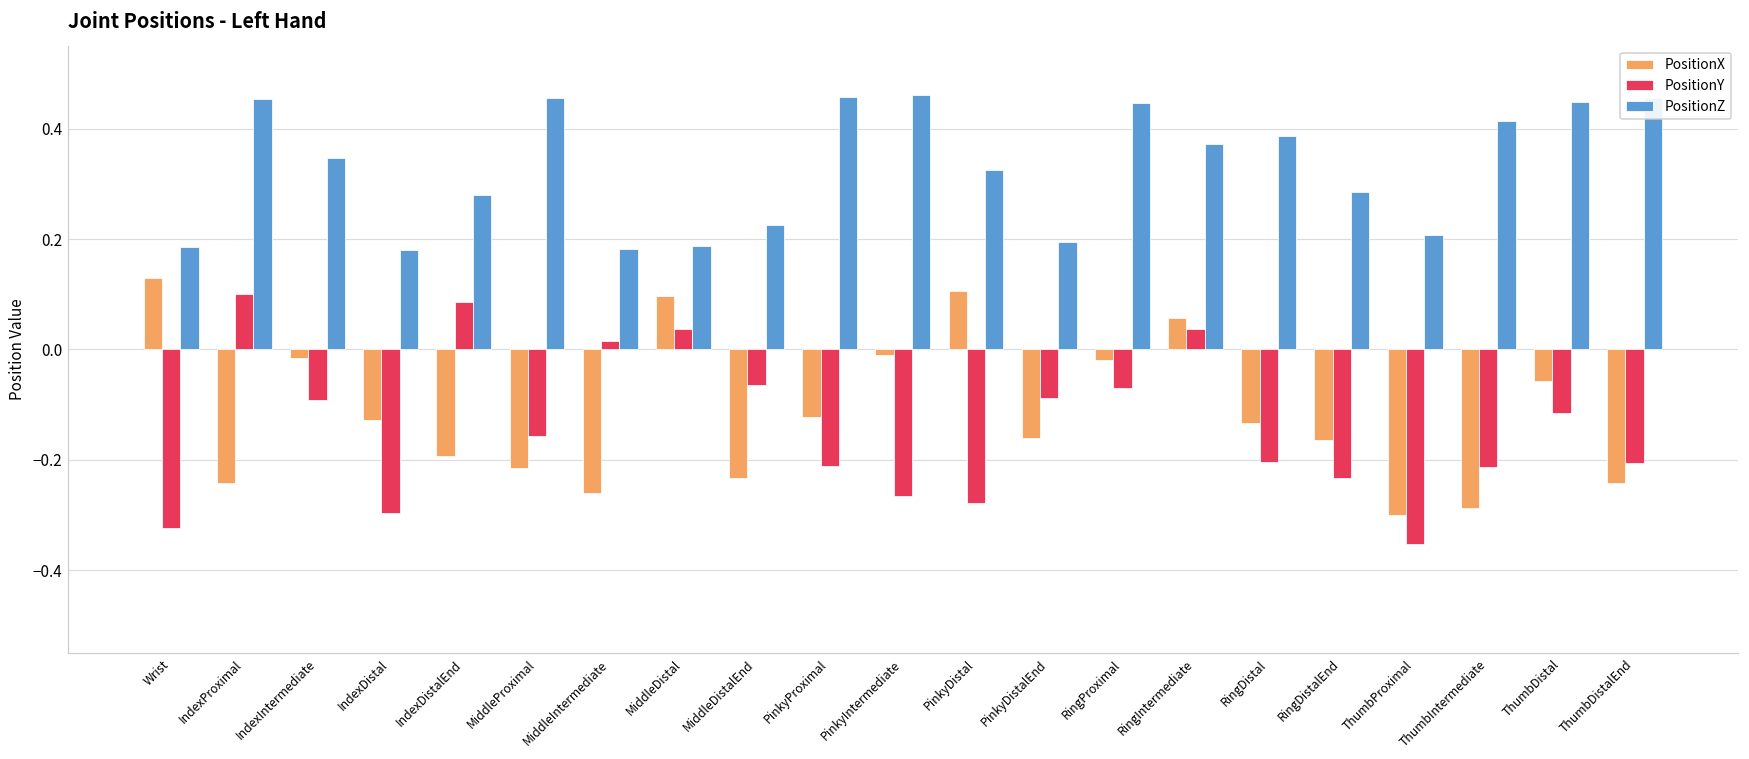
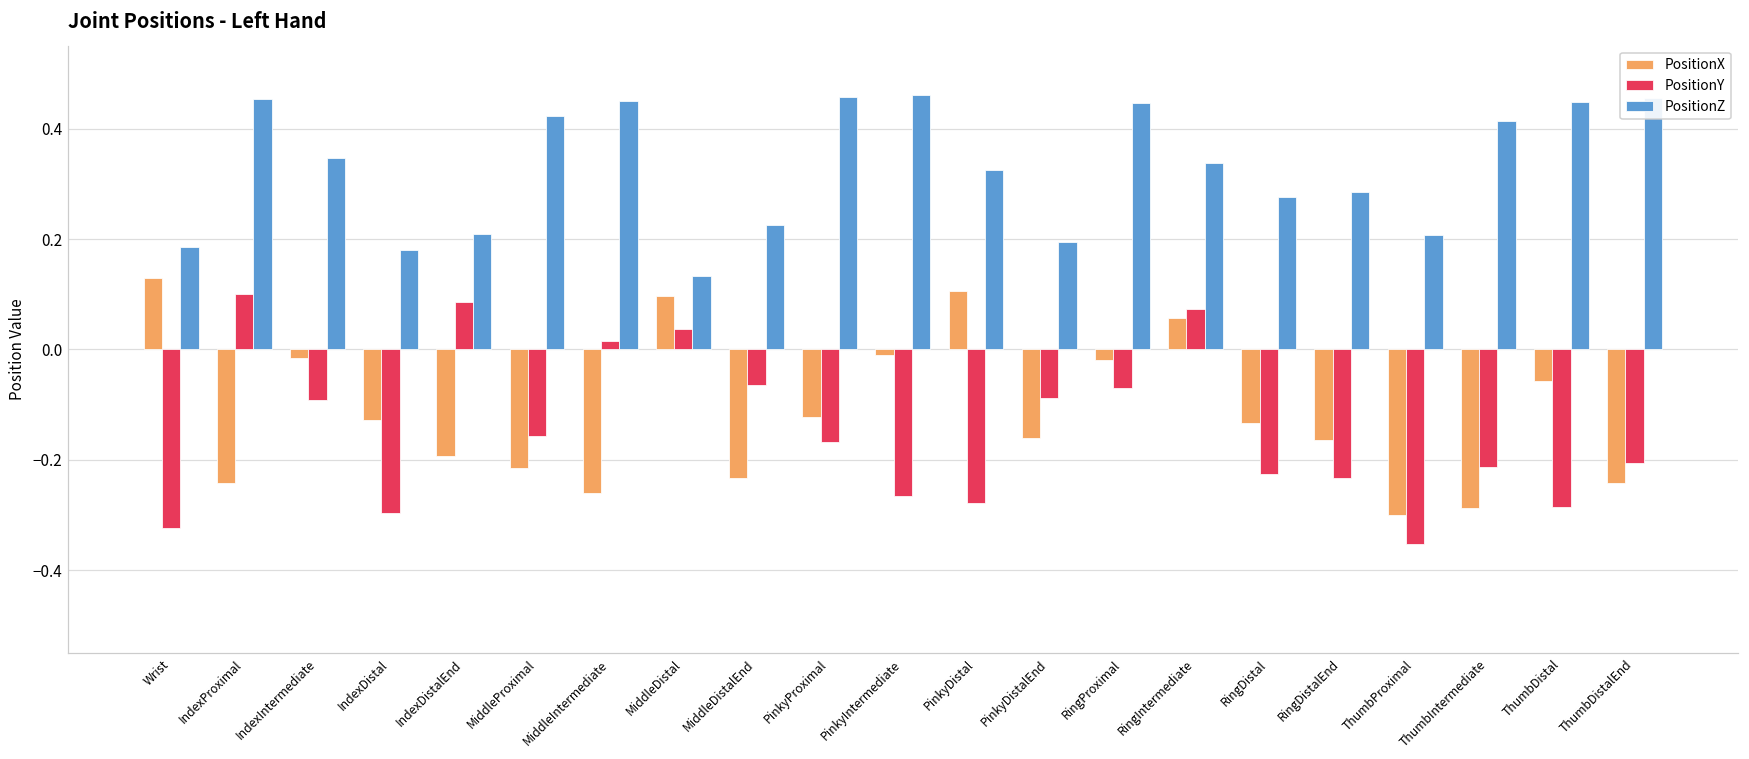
PositionZ, IndexDistalEnd: 0.28 -> 0.21
PositionZ, MiddleProximal: 0.46 -> 0.42
PositionZ, MiddleIntermediate: 0.18 -> 0.45
PositionZ, MiddleDistal: 0.19 -> 0.13
PositionY, PinkyProximal: -0.21 -> -0.17
PositionY, RingIntermediate: 0.04 -> 0.07
PositionZ, RingIntermediate: 0.37 -> 0.34
PositionY, RingDistal: -0.20 -> -0.23
PositionZ, RingDistal: 0.39 -> 0.28
PositionY, ThumbDistal: -0.11 -> -0.29
